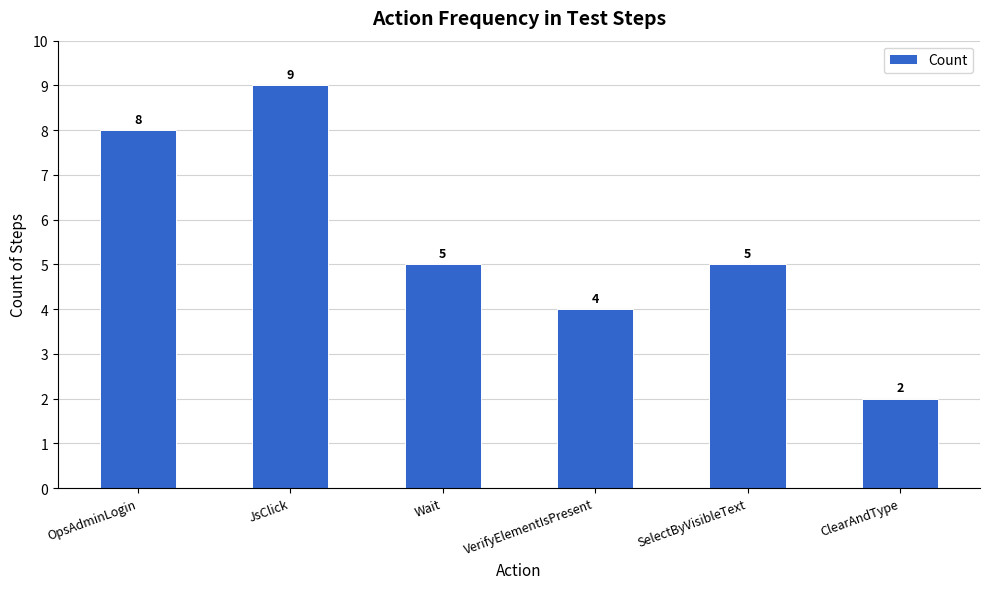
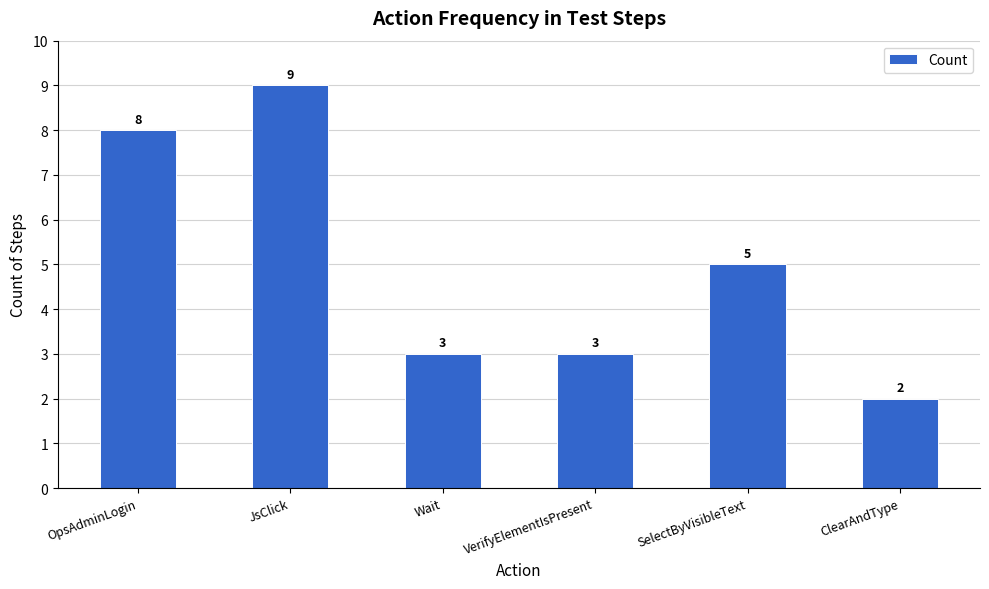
Wait: 5 -> 3
VerifyElementIsPresent: 4 -> 3
